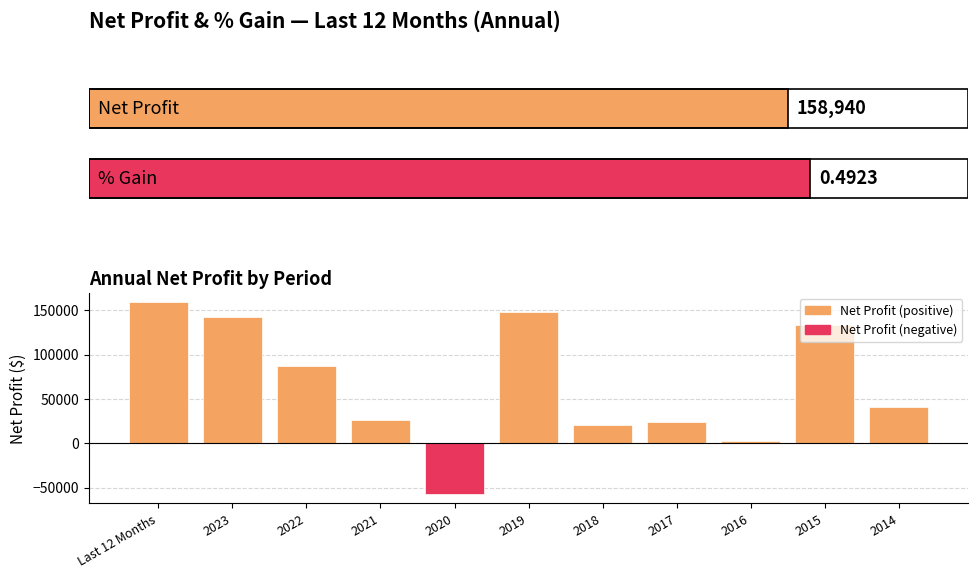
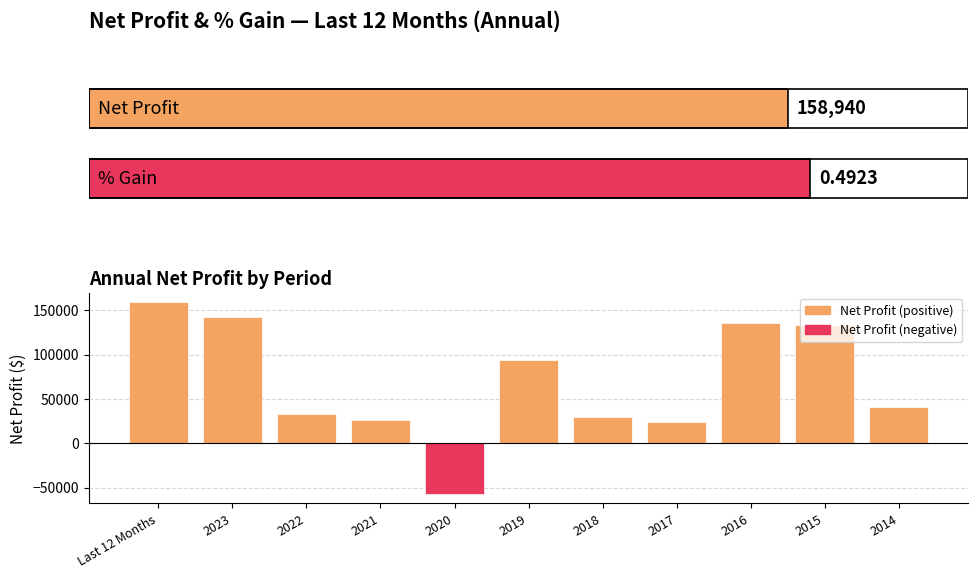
2022: 90000 -> 30000
2019: 150000 -> 90000
2018: 20000 -> 30000
2016: 0 -> 140000
